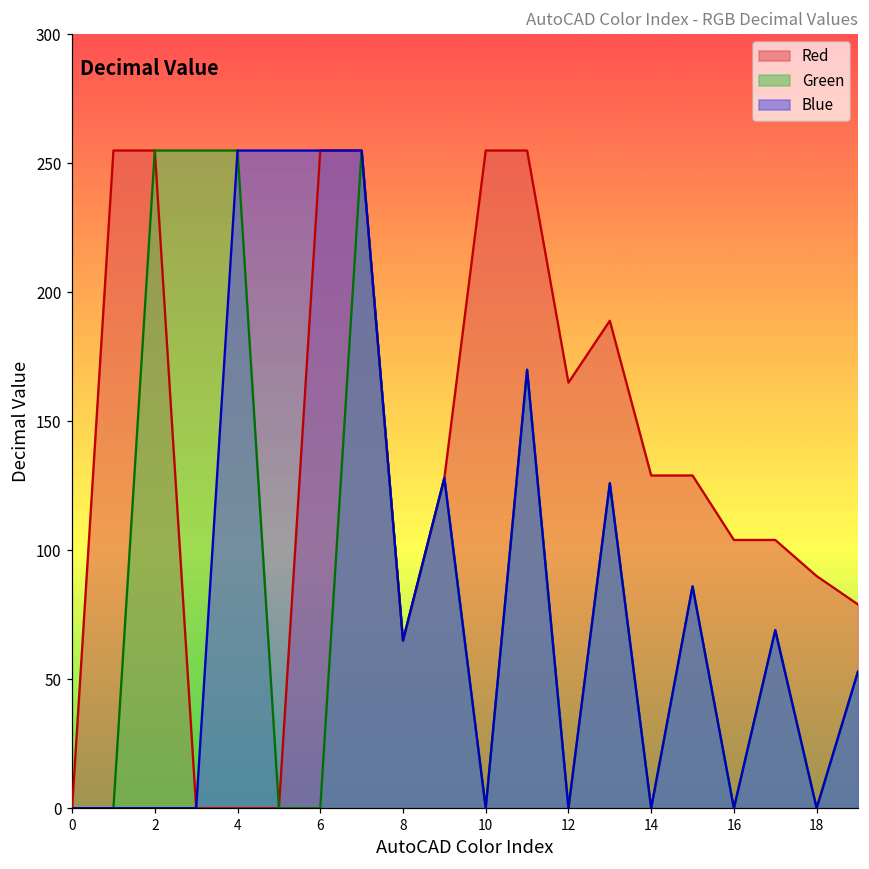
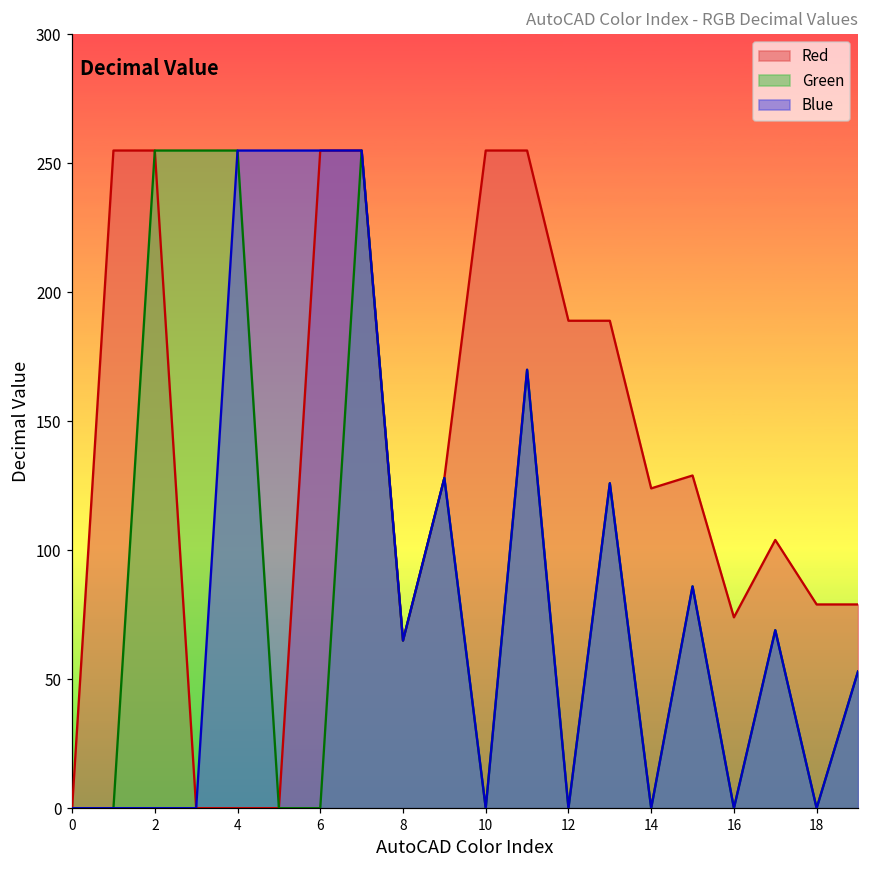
Red, 12: 165 -> 189
Red, 14: 129 -> 124
Red, 16: 104 -> 74
Red, 18: 90 -> 79
